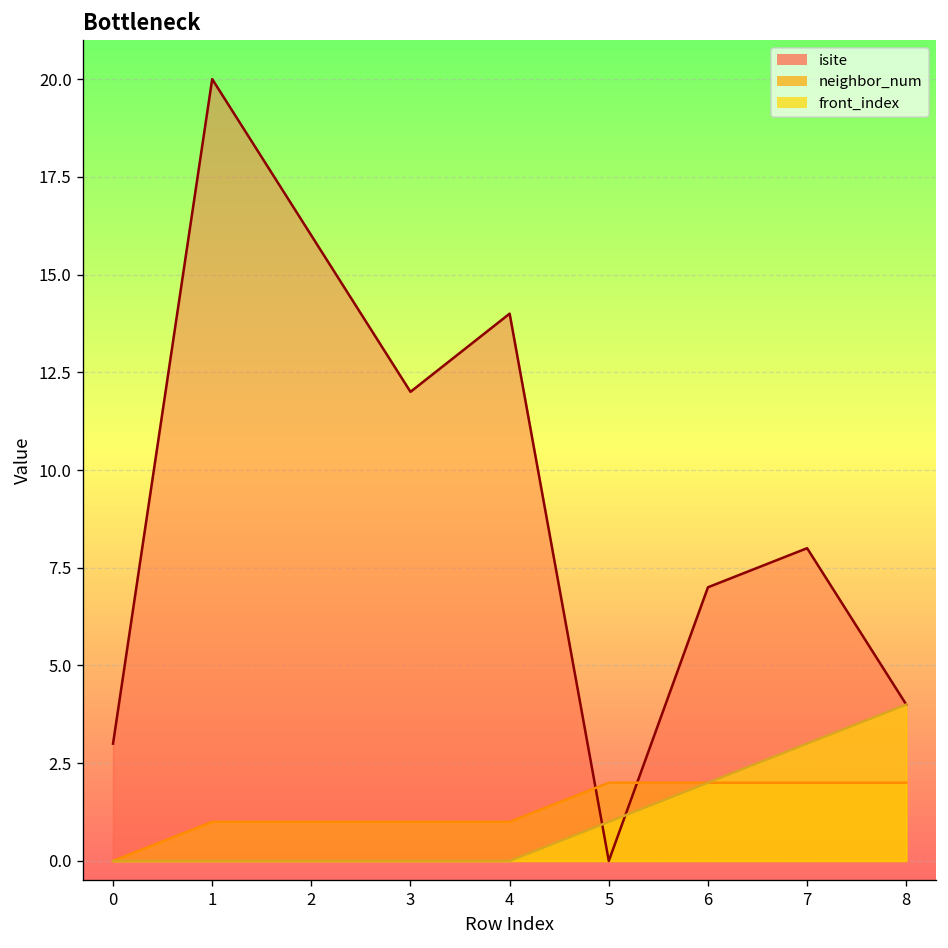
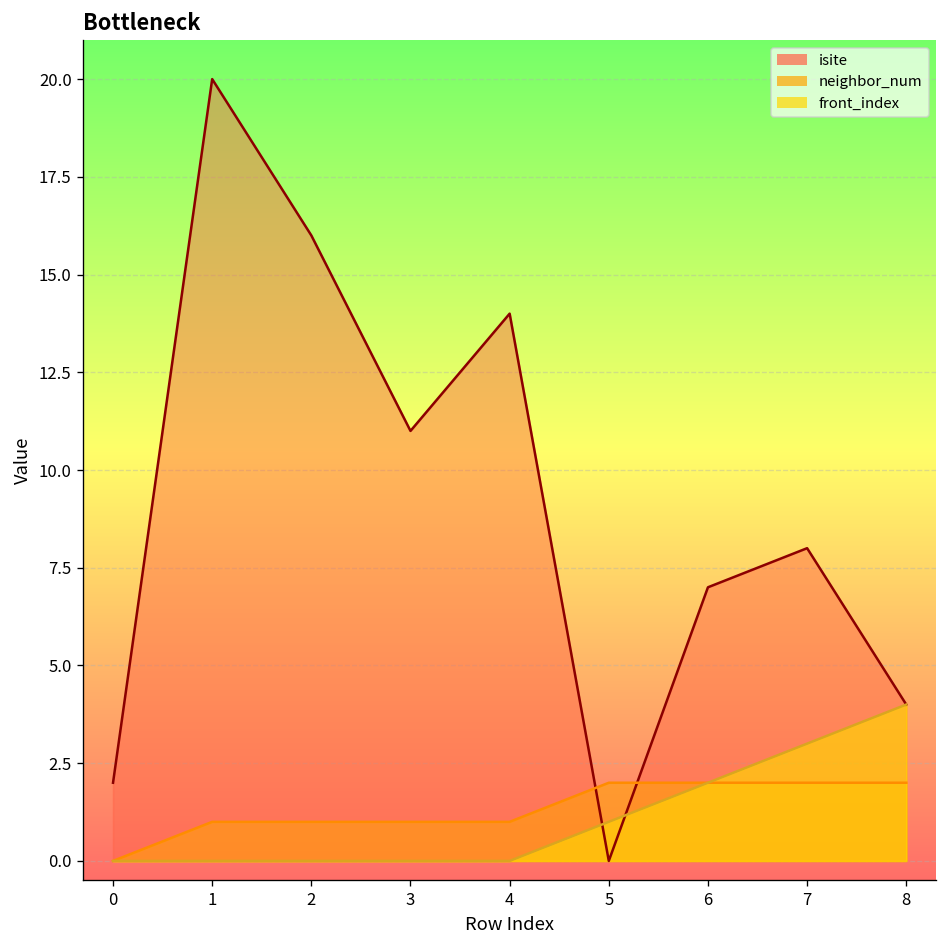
isite, 0: 3 -> 2
isite, 3: 12 -> 11
